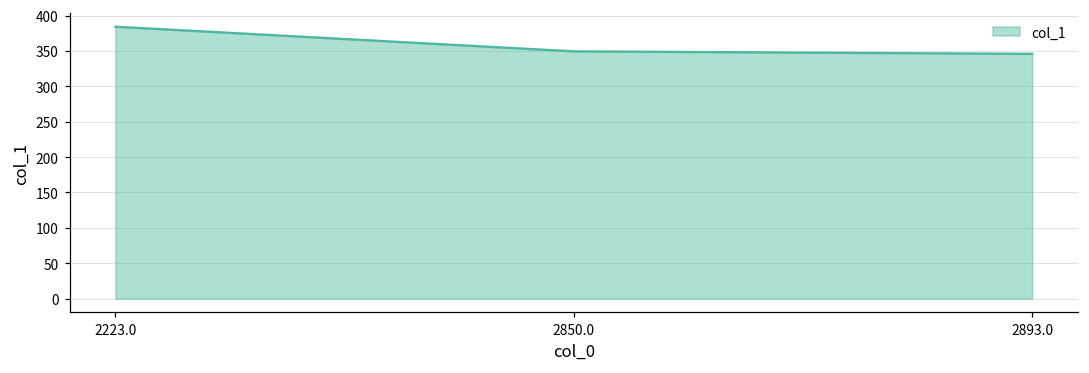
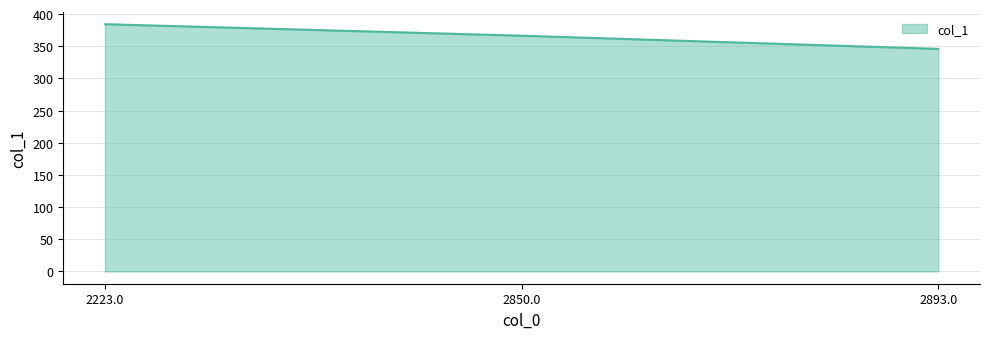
2850.0: 350 -> 370
